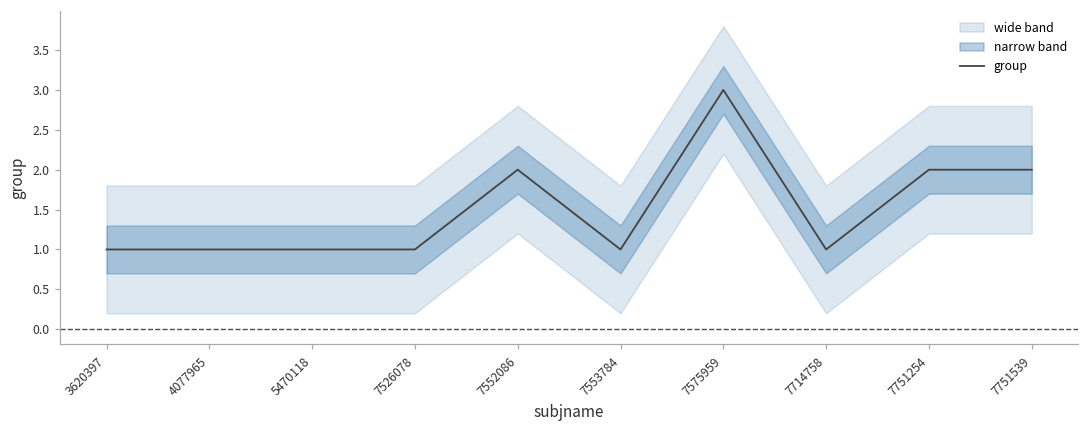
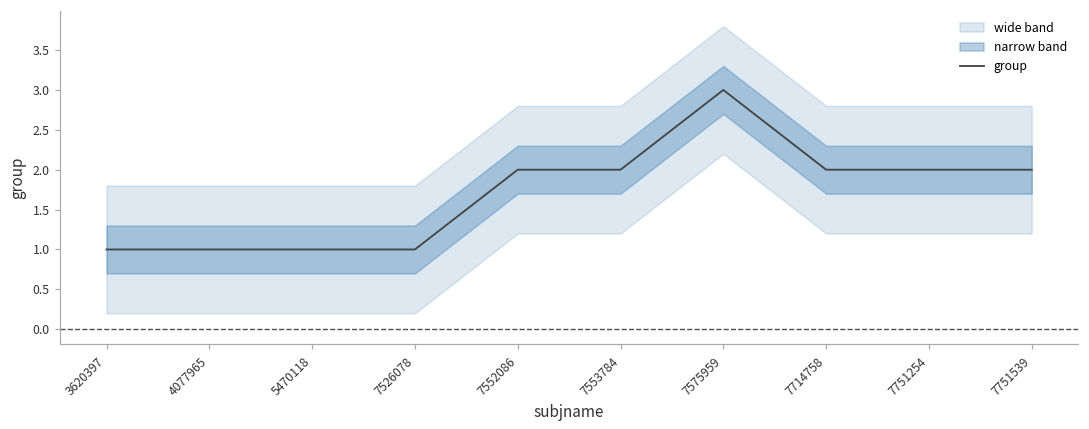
group, 7553784: 1 -> 2
group, 7714758: 1 -> 2
